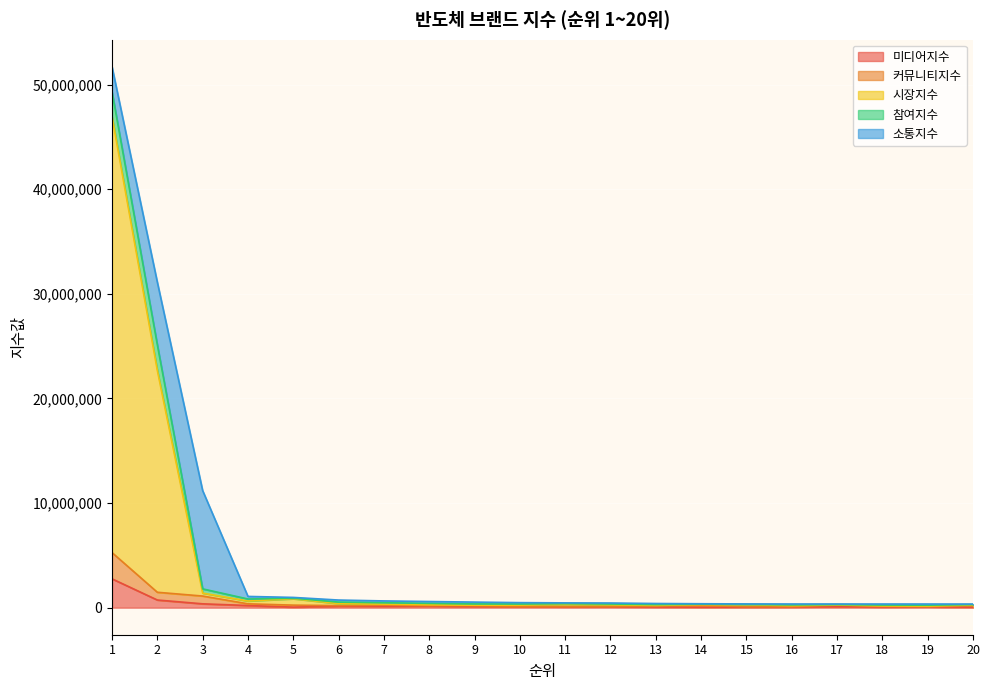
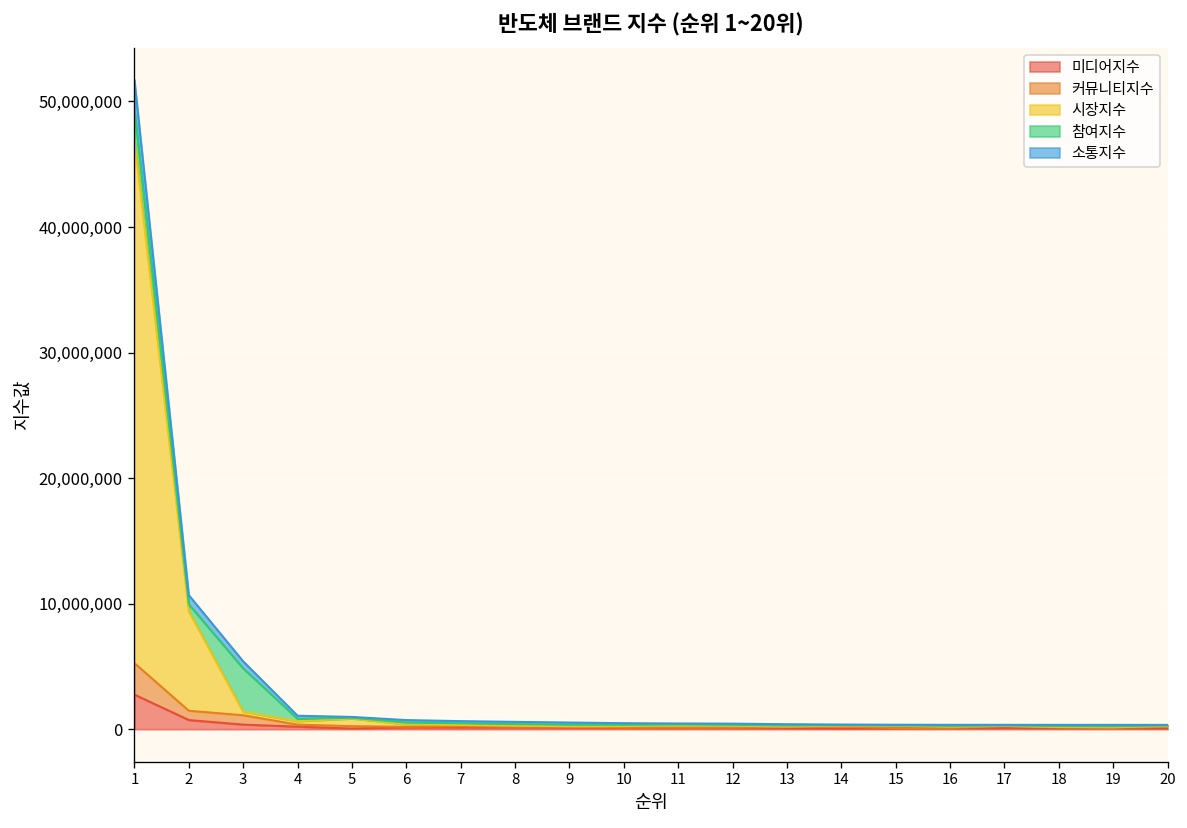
시장지수, 2: 21,200,000 -> 7,900,000
참여지수, 2: 2,400,000 -> 600,000
소통지수, 2: 6,000,000 -> 700,000
참여지수, 3: 400,000 -> 3,500,000
소통지수, 3: 9,400,000 -> 600,000
